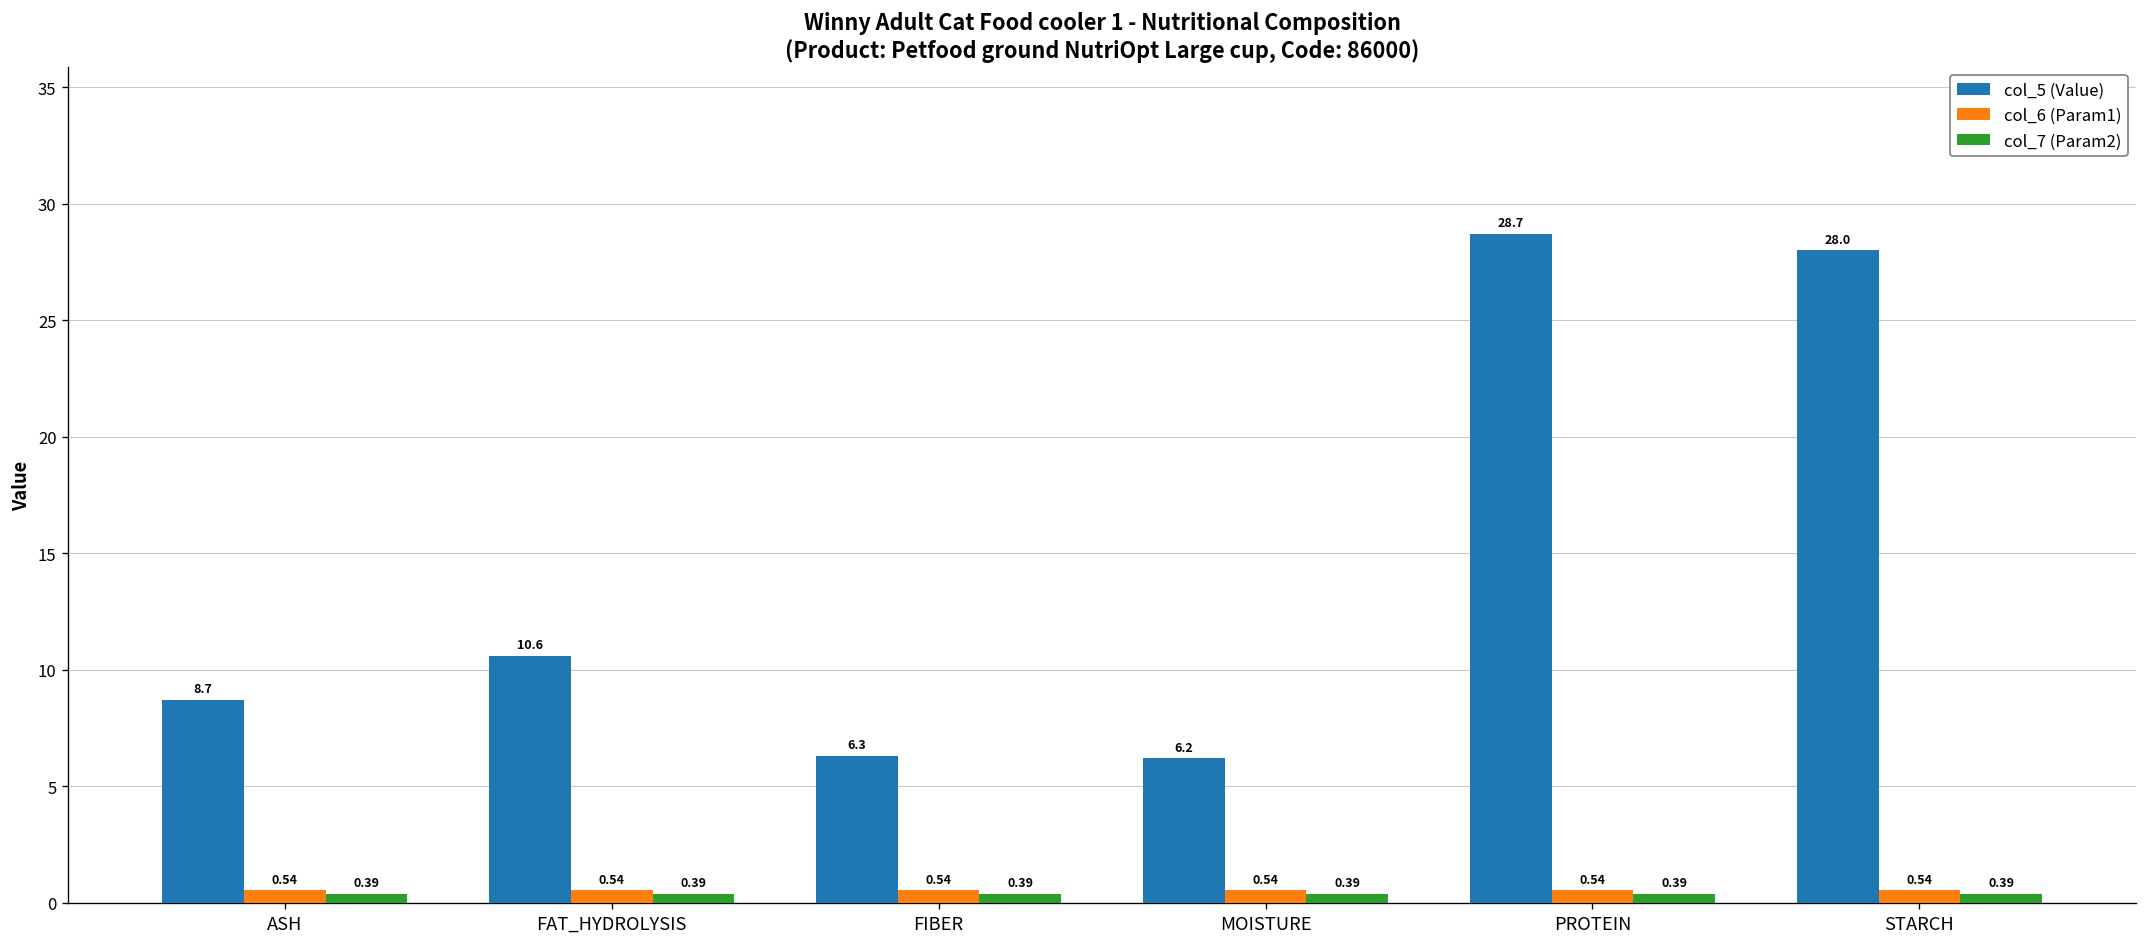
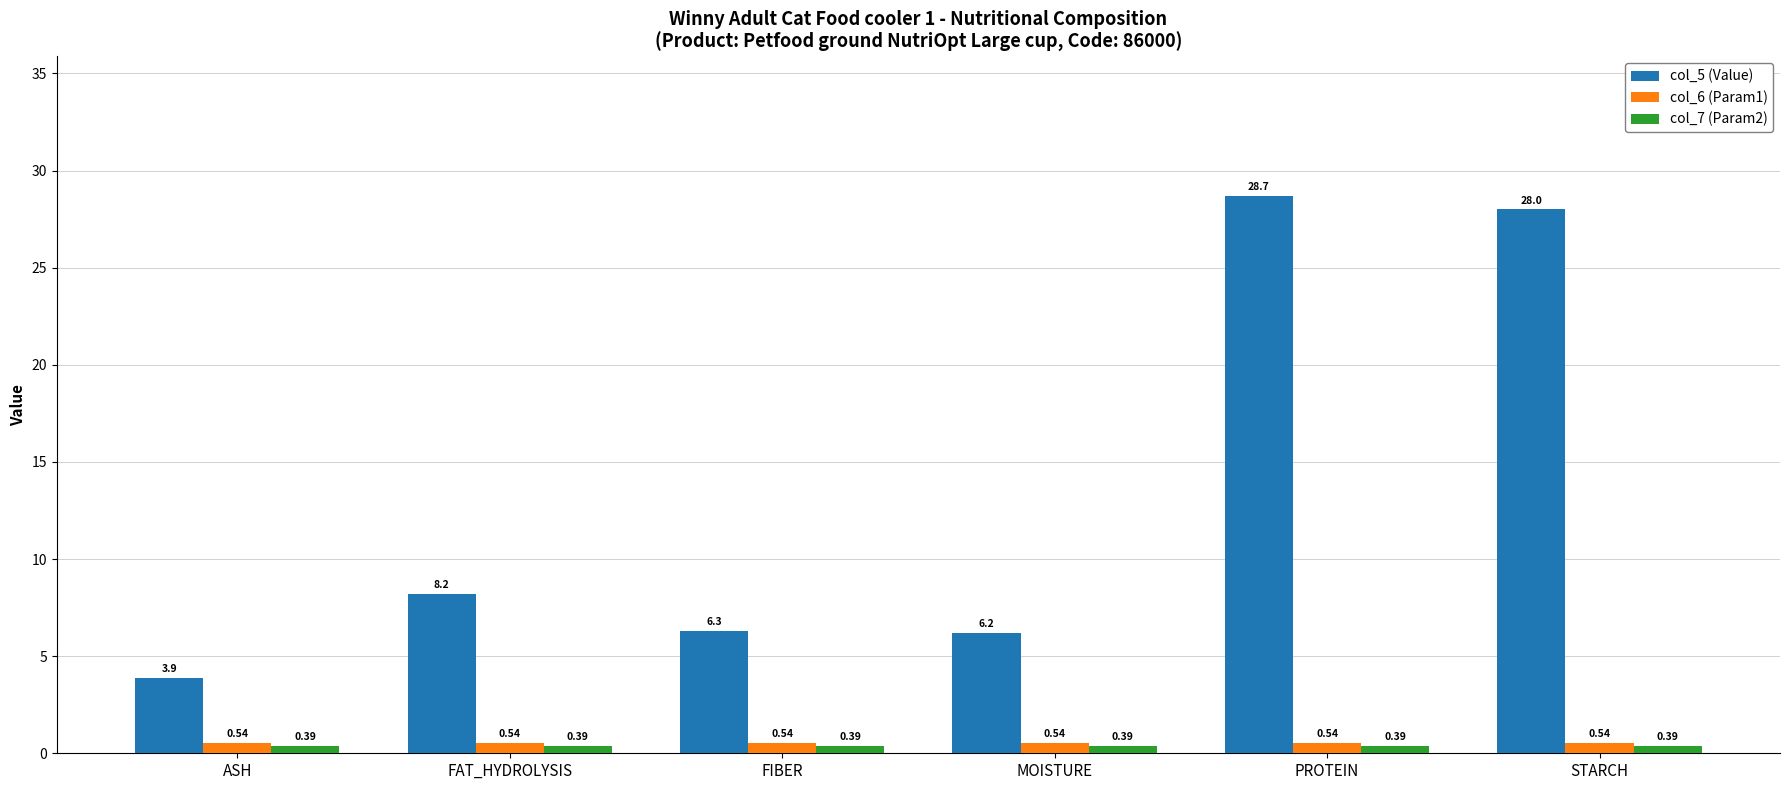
col_5 (Value), ASH: 8.7 -> 3.9
col_5 (Value), FAT_HYDROLYSIS: 10.6 -> 8.2
